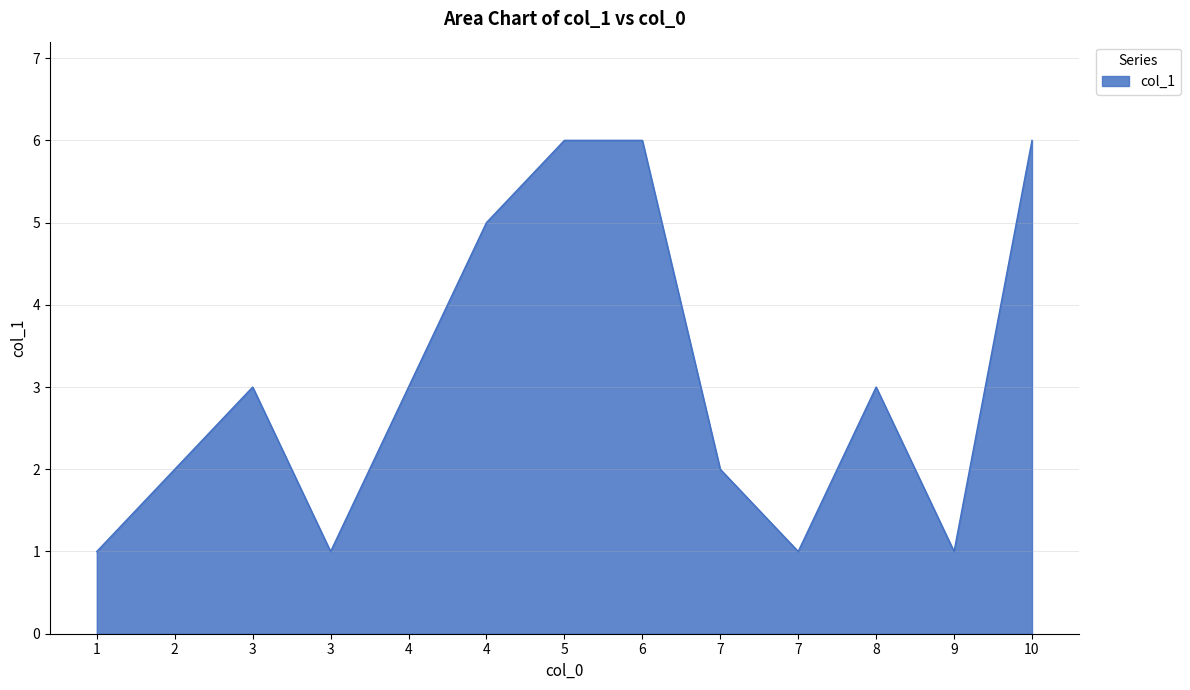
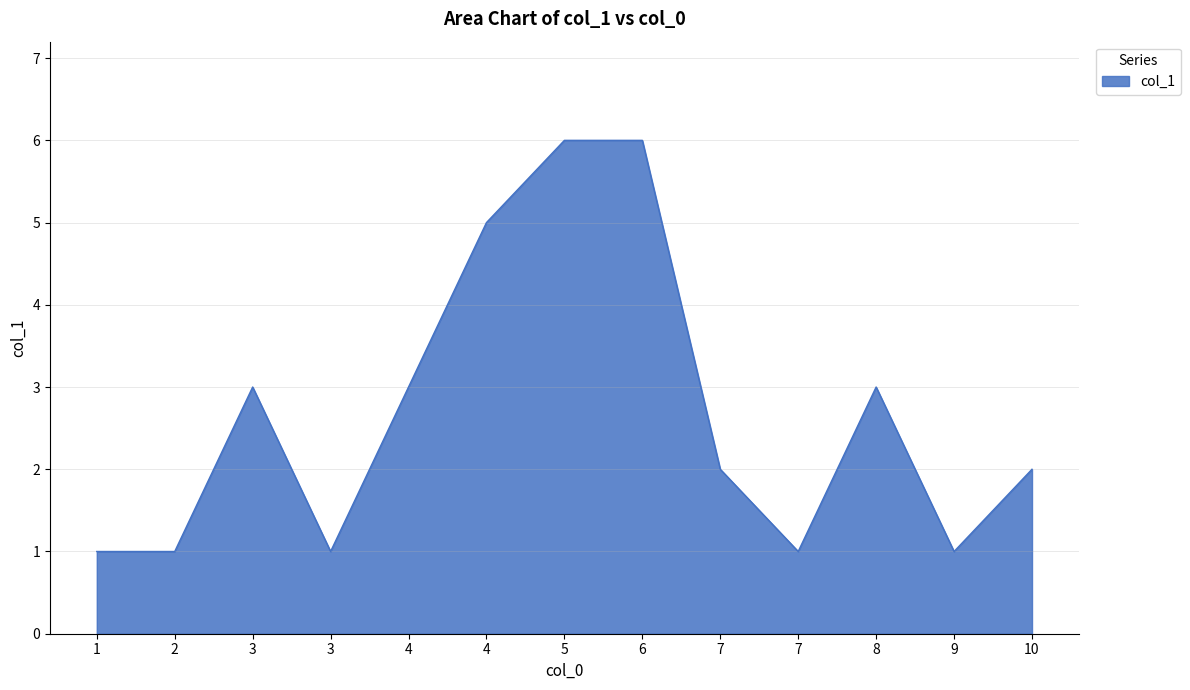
2: 2 -> 1
10: 6 -> 2
